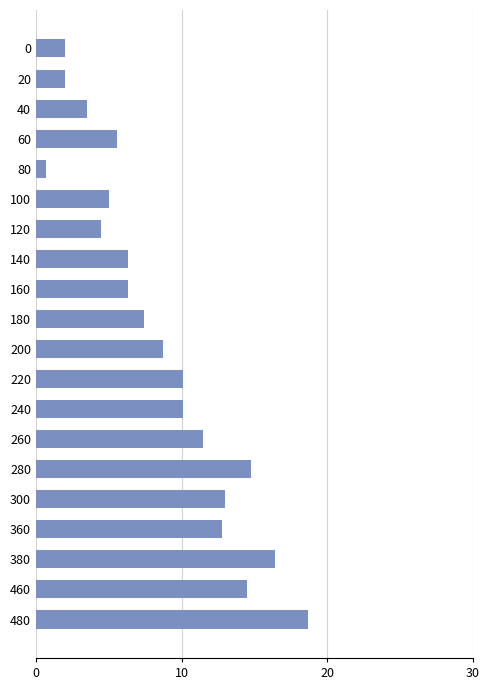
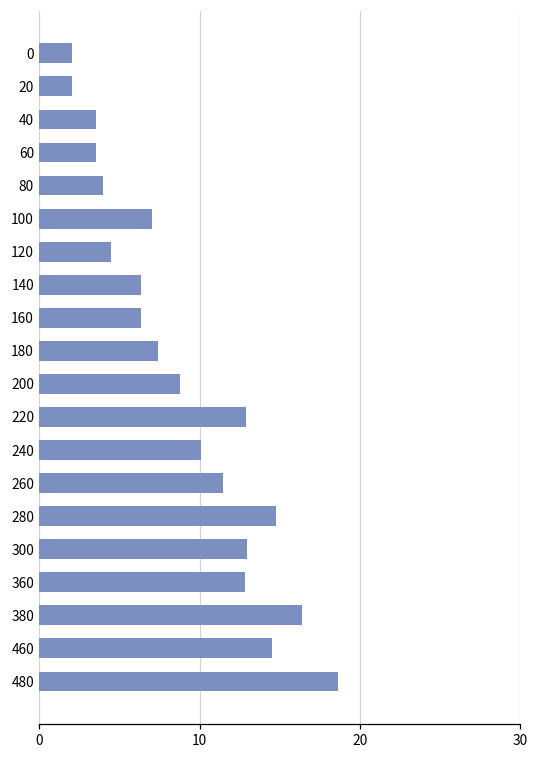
60: 5.6 -> 3.5
80: 0.7 -> 4.0
100: 5 -> 7
220: 10.1 -> 12.9
